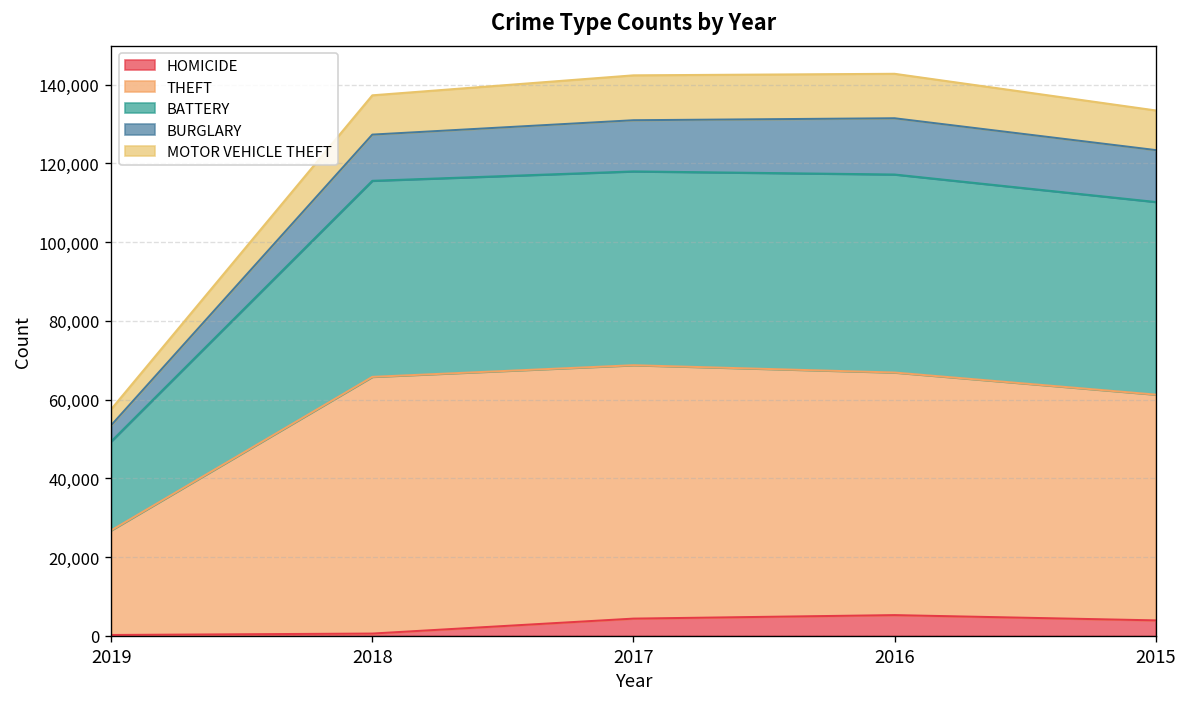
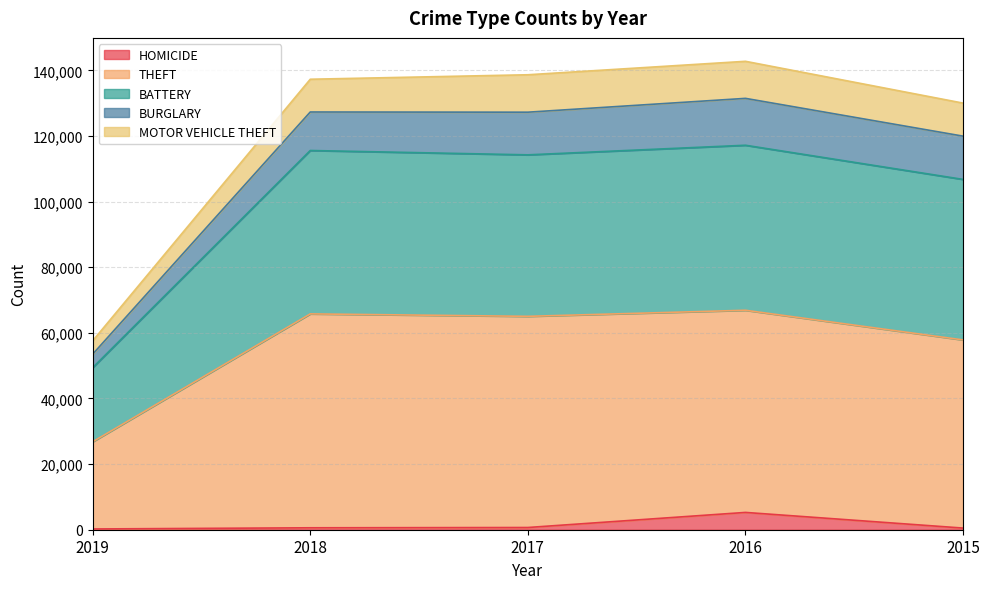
HOMICIDE, 2017: 4,000 -> 1,000
HOMICIDE, 2015: 4,000 -> 1,000
